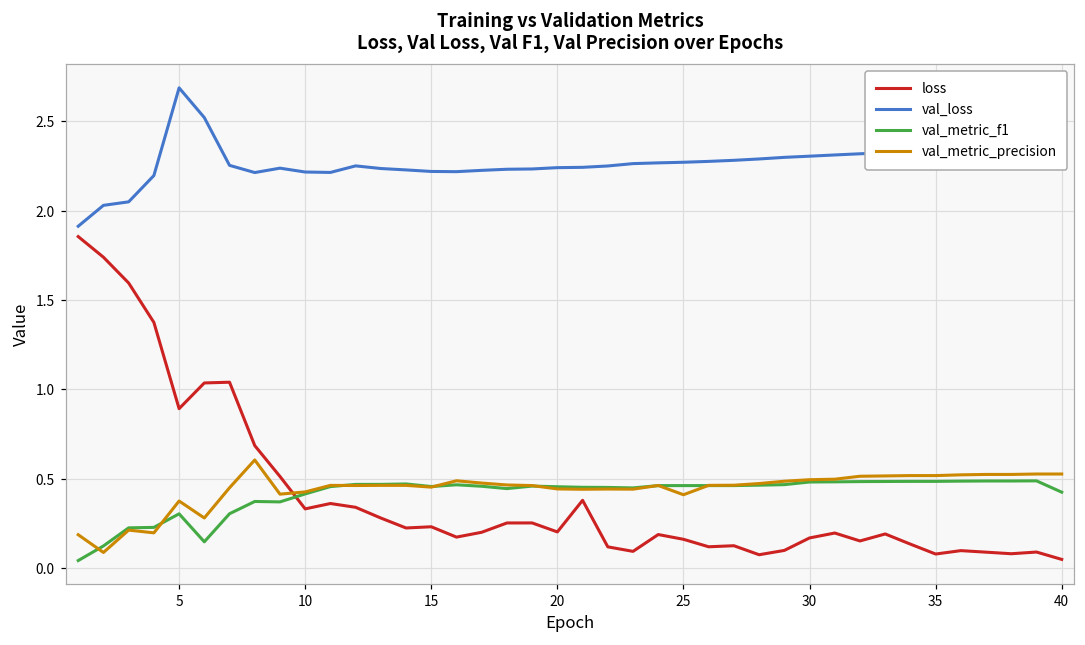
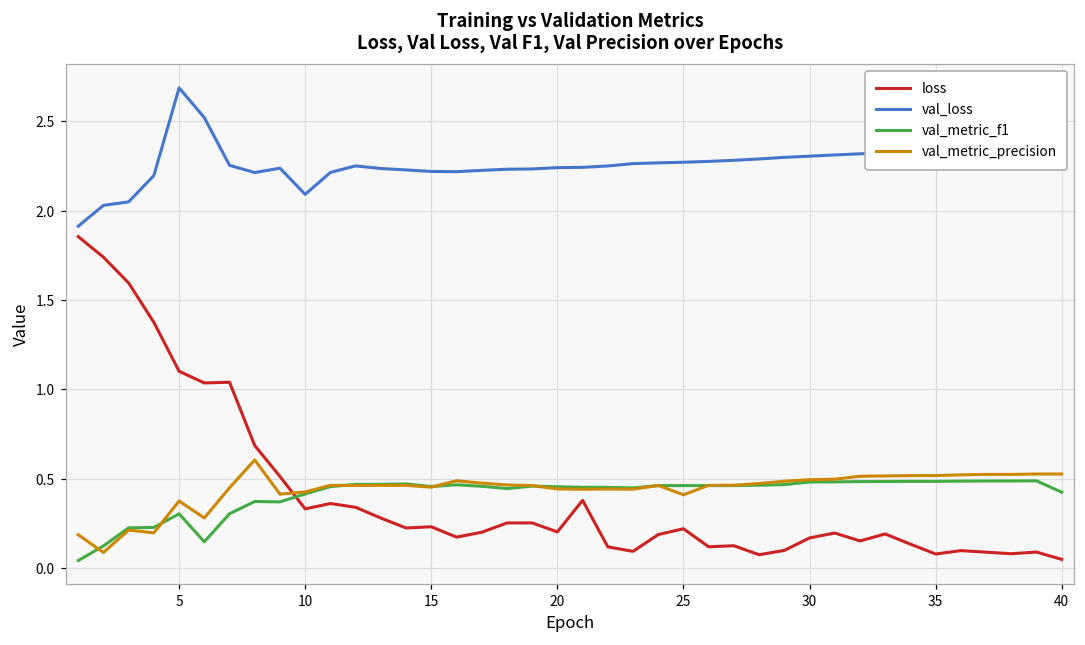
loss, 5: 0.89 -> 1.10
val_loss, 10: 2.22 -> 2.09
loss, 25: 0.16 -> 0.22
